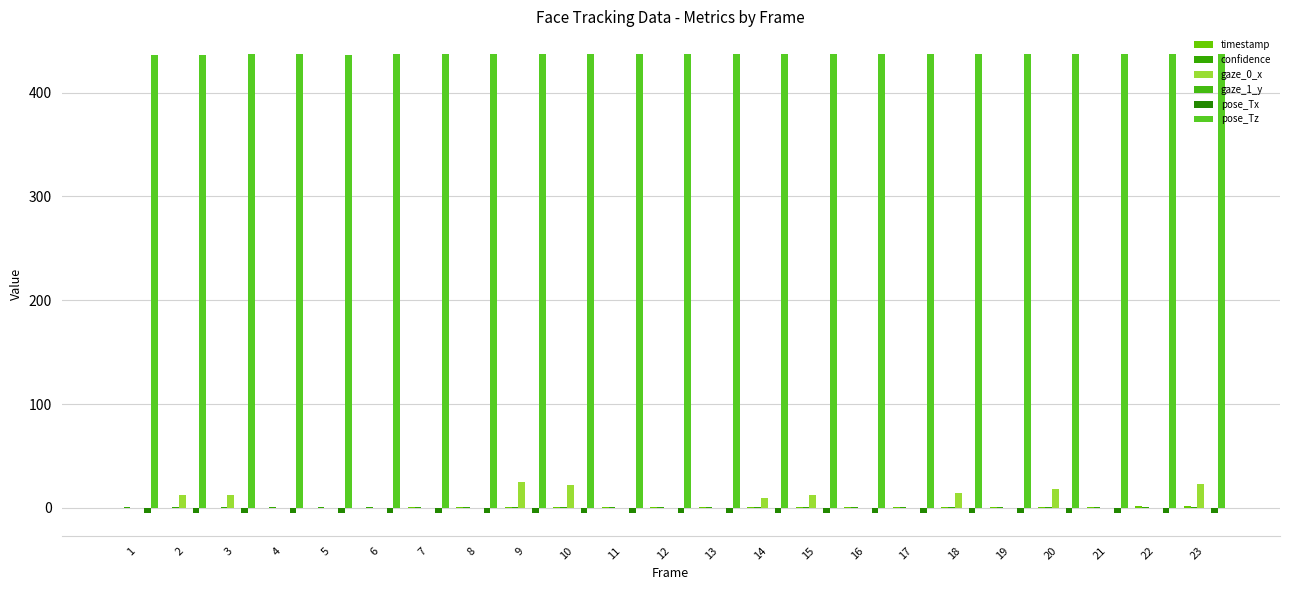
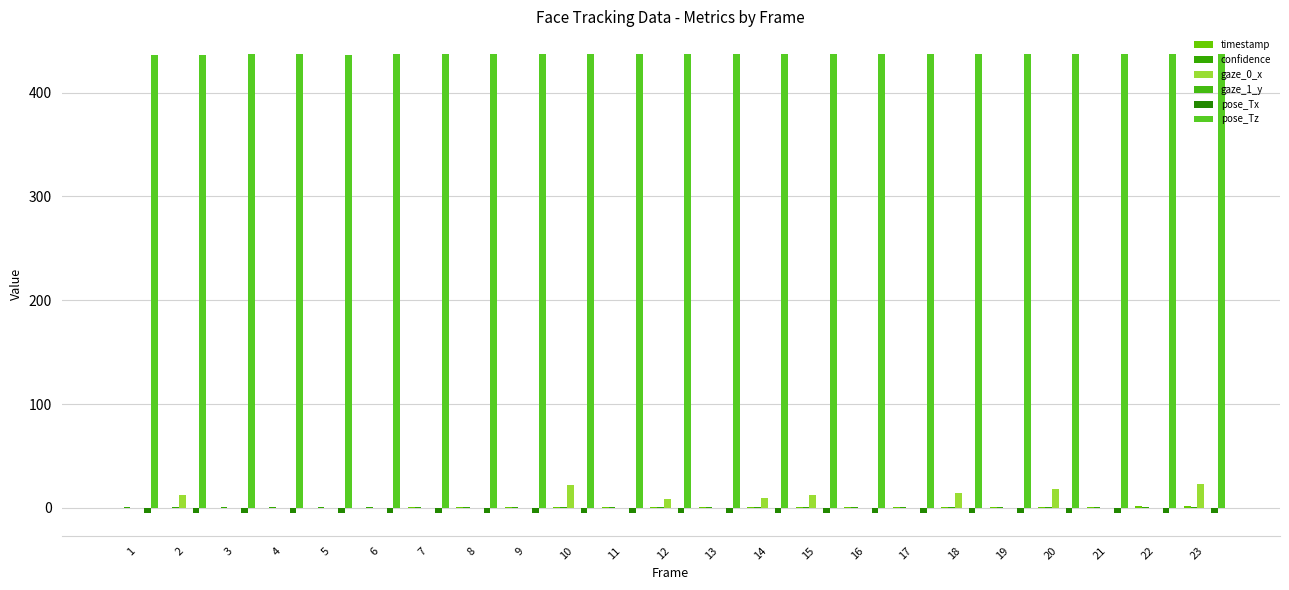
gaze_0_x, 3: 12 -> 0
gaze_0_x, 9: 25 -> 0
gaze_0_x, 12: 0 -> 9
